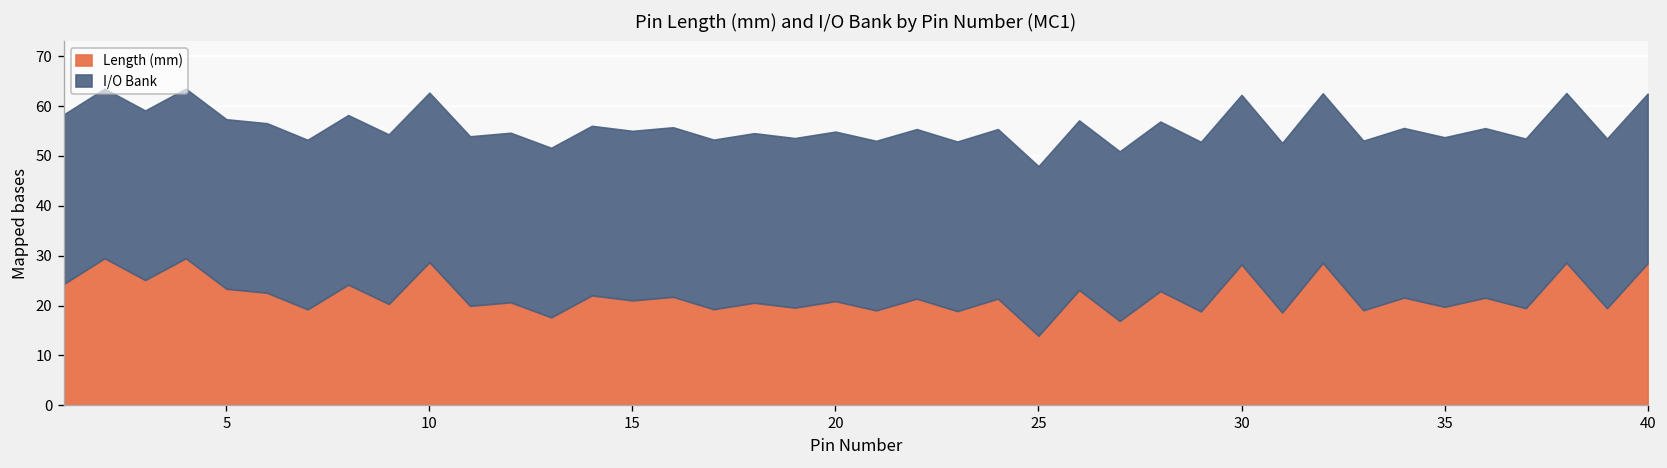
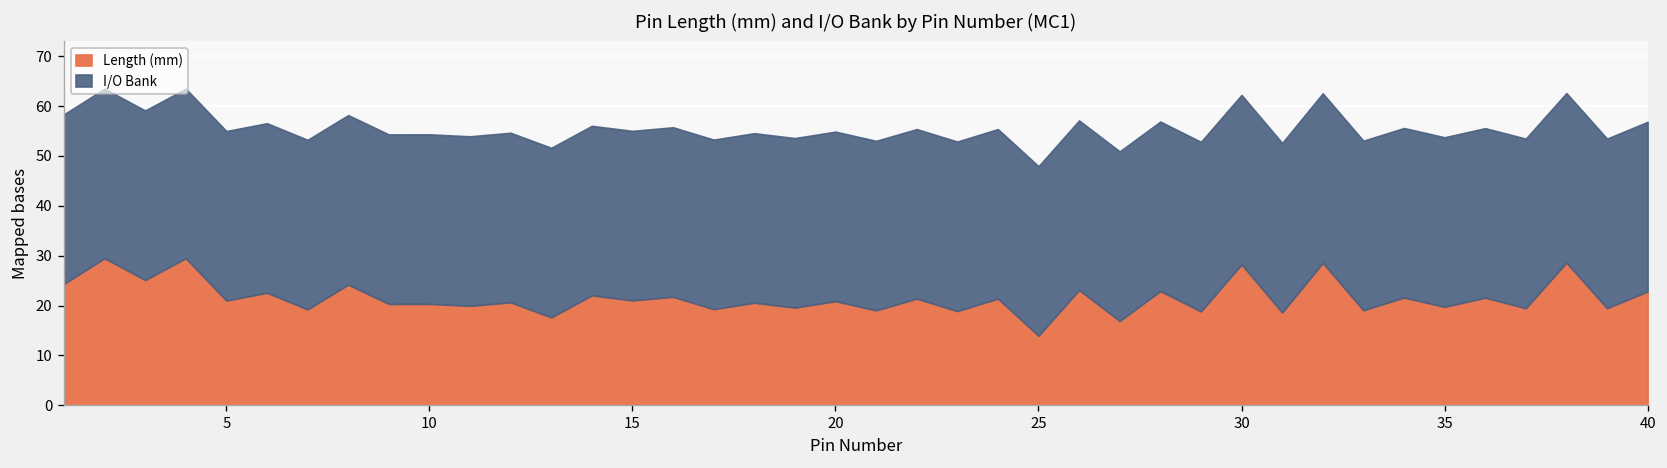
Length (mm), 5: 23 -> 21
Length (mm), 10: 29 -> 20
Length (mm), 40: 28 -> 23
